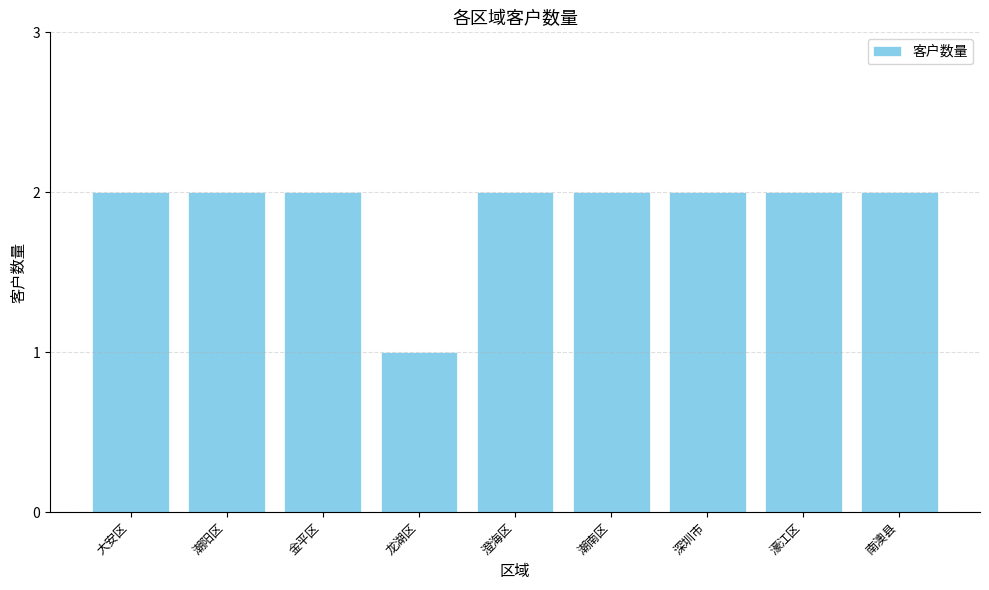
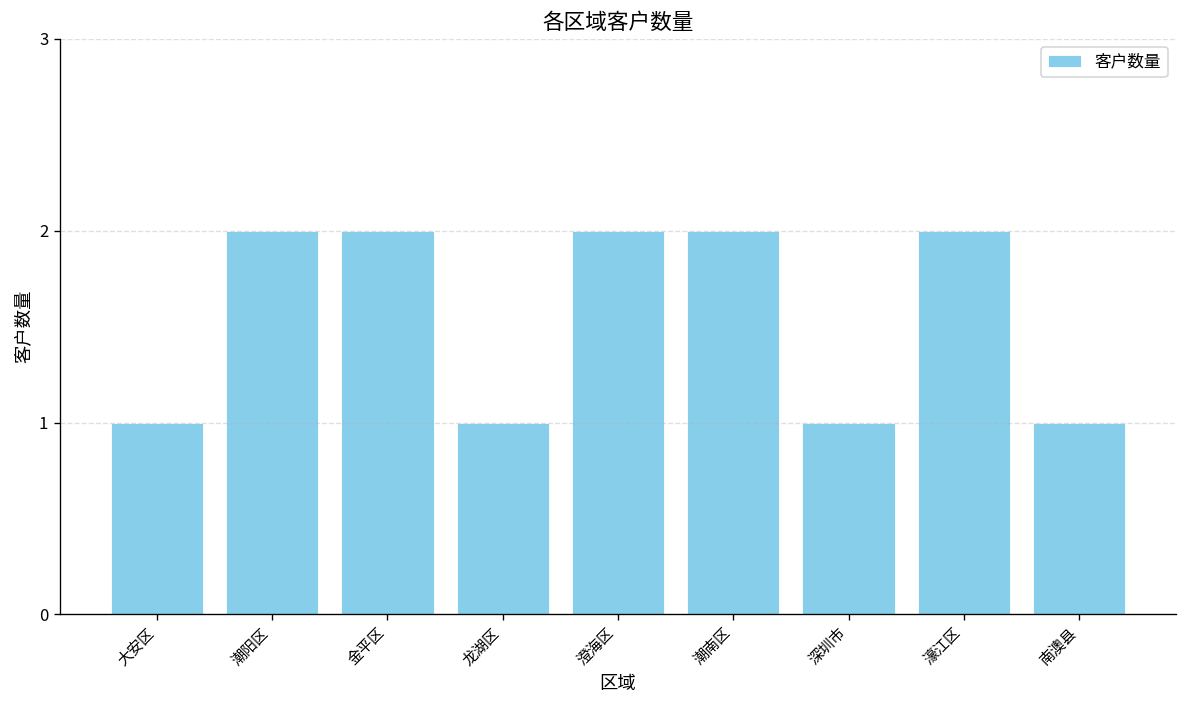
大安区: 2 -> 1
深圳市: 2 -> 1
南澳县: 2 -> 1
